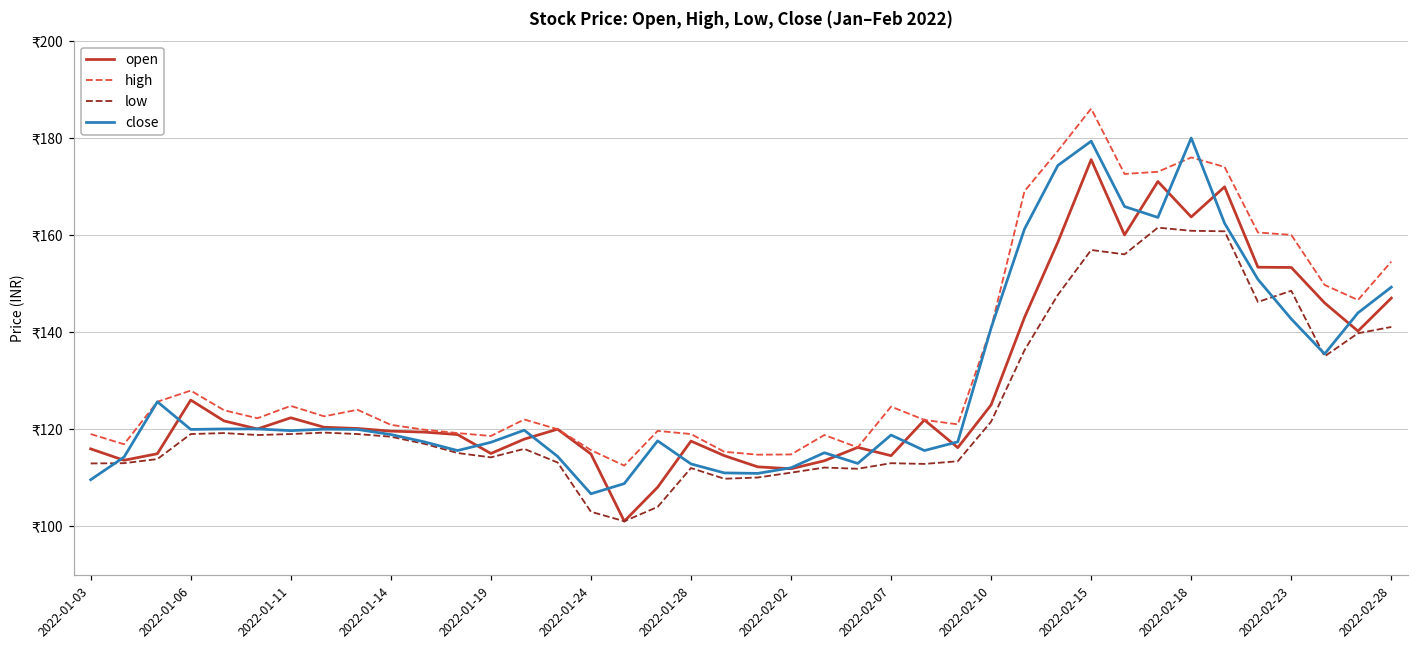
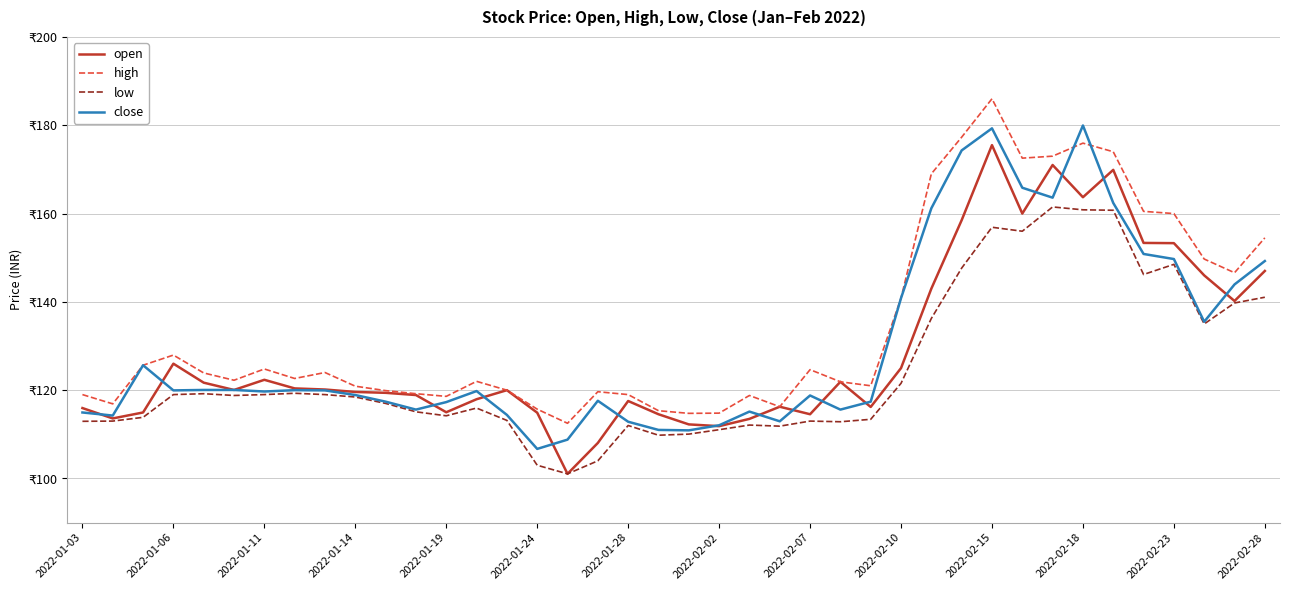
close, 2022-01-03: ₹110 -> ₹115
close, 2022-02-23: ₹143 -> ₹150
